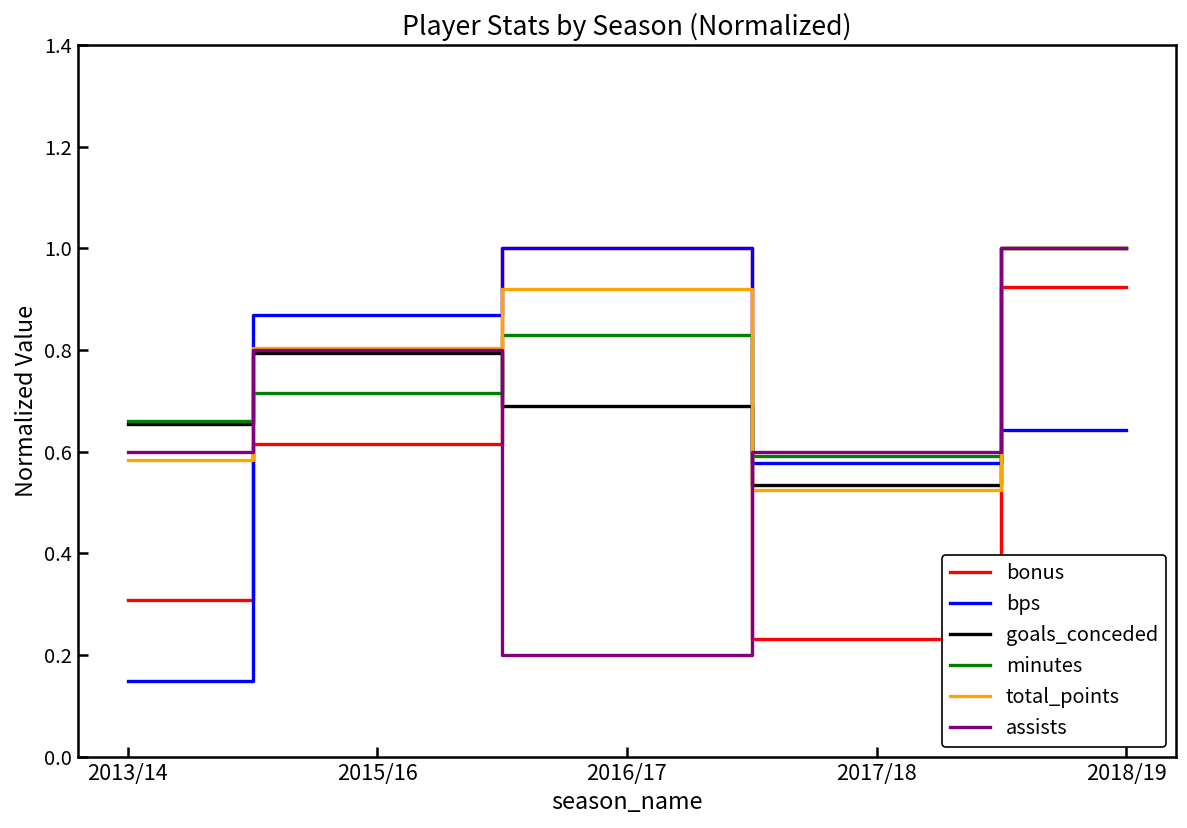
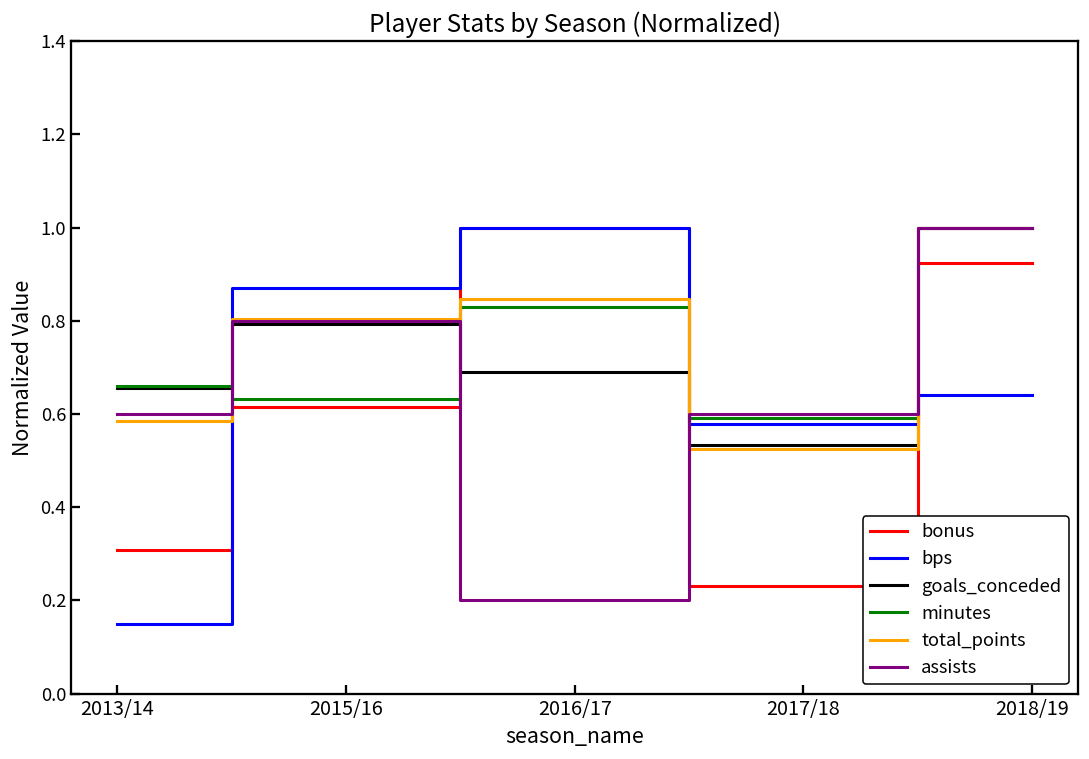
minutes, 2015/16: 0.72 -> 0.63
total_points, 2016/17: 0.92 -> 0.85
